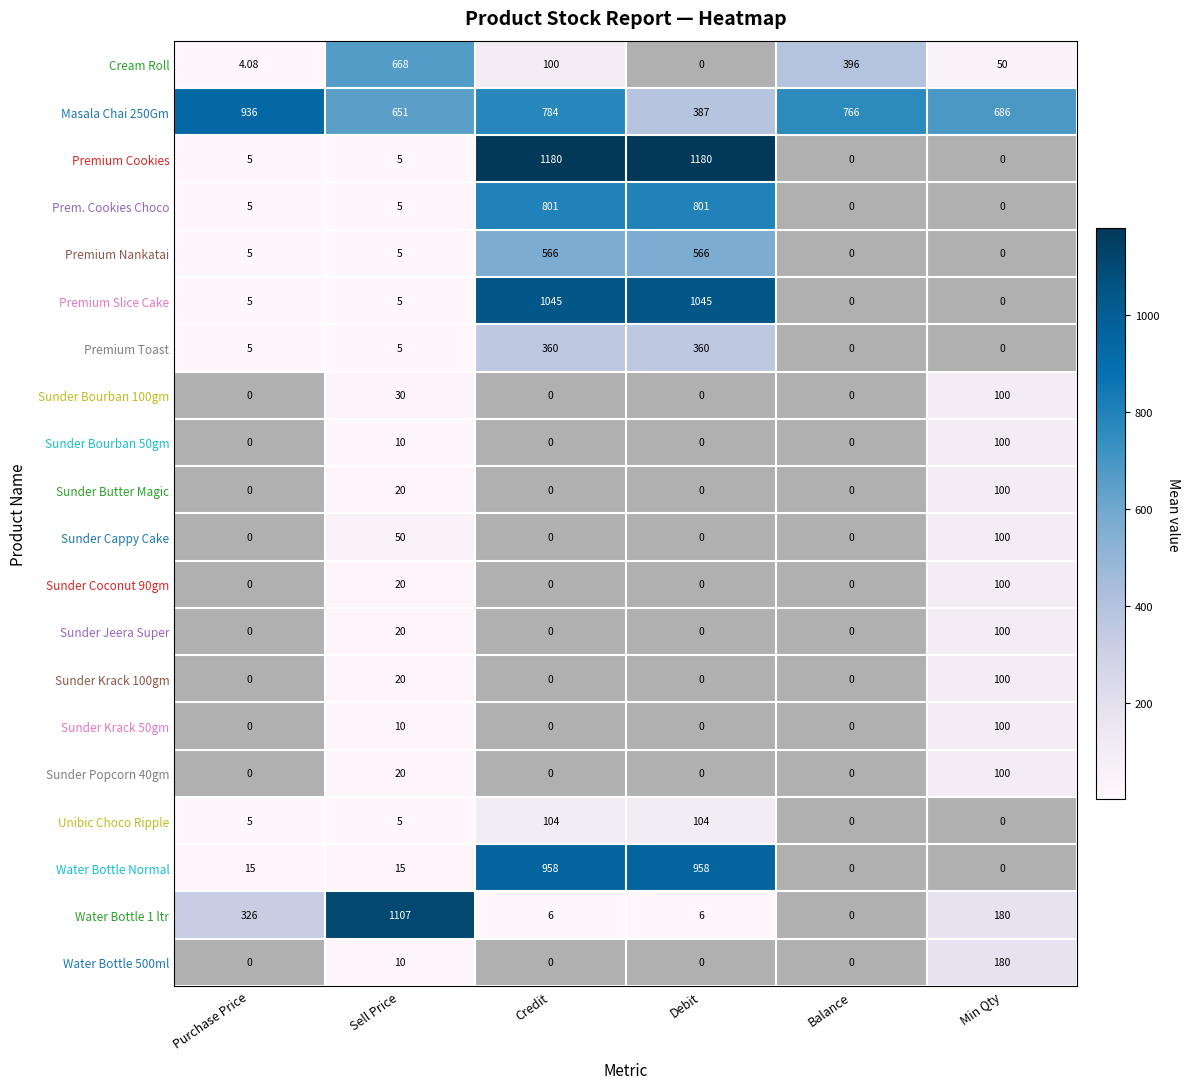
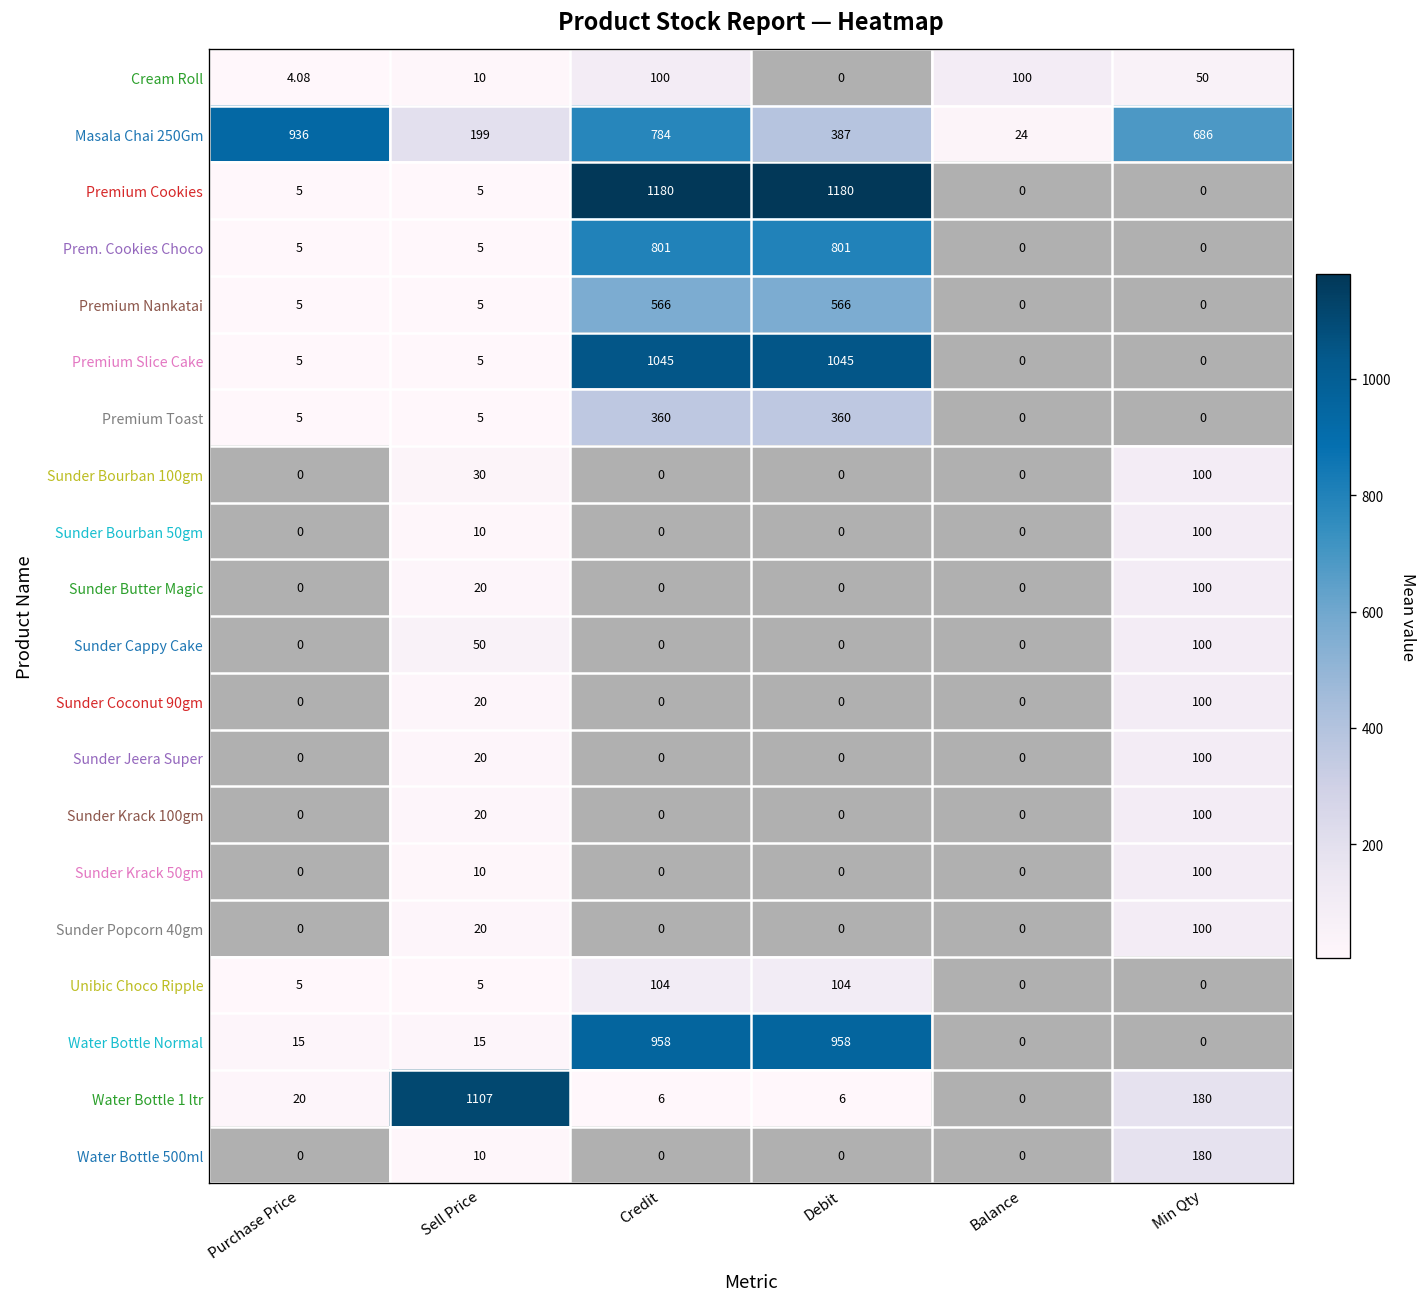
Cream Roll, Sell Price: 668 -> 10
Cream Roll, Balance: 396 -> 100
Masala Chai 250Gm, Sell Price: 651 -> 199
Masala Chai 250Gm, Balance: 766 -> 24
Water Bottle 1 ltr, Purchase Price: 326 -> 20
